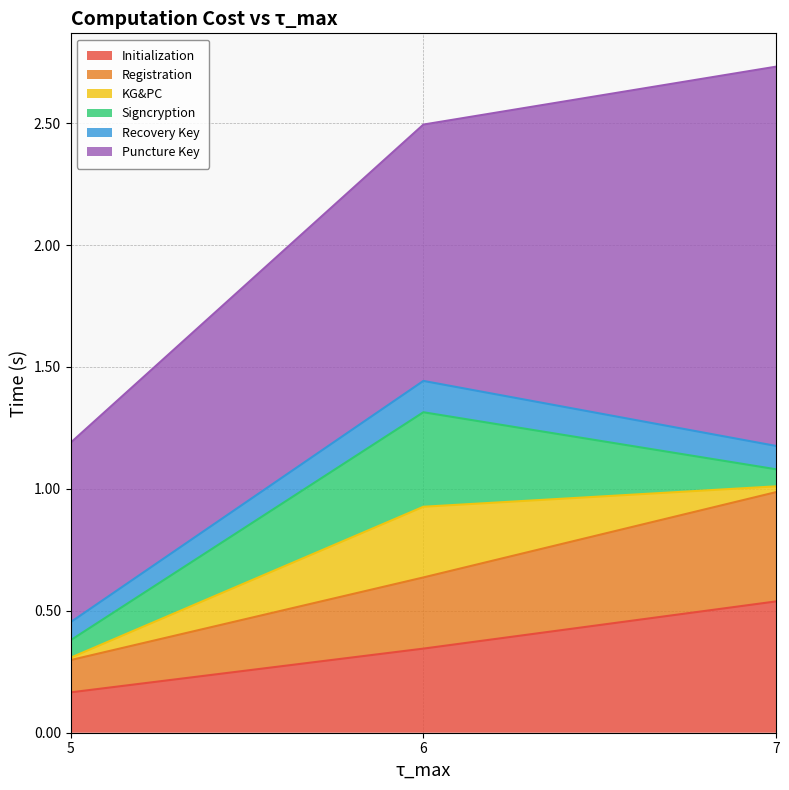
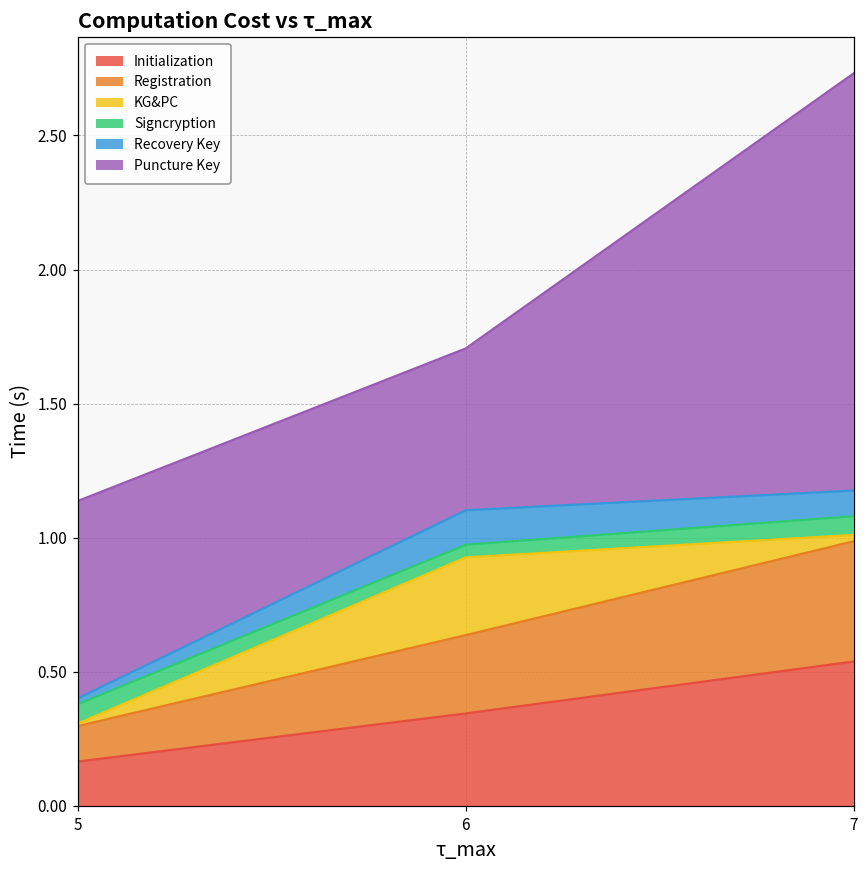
Recovery Key, 5: 0.07 -> 0.02
Signcryption, 6: 0.39 -> 0.05
Puncture Key, 6: 1.05 -> 0.60
